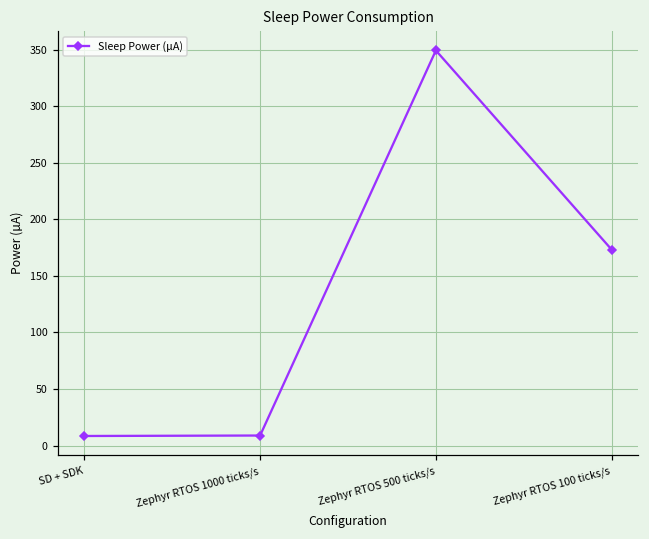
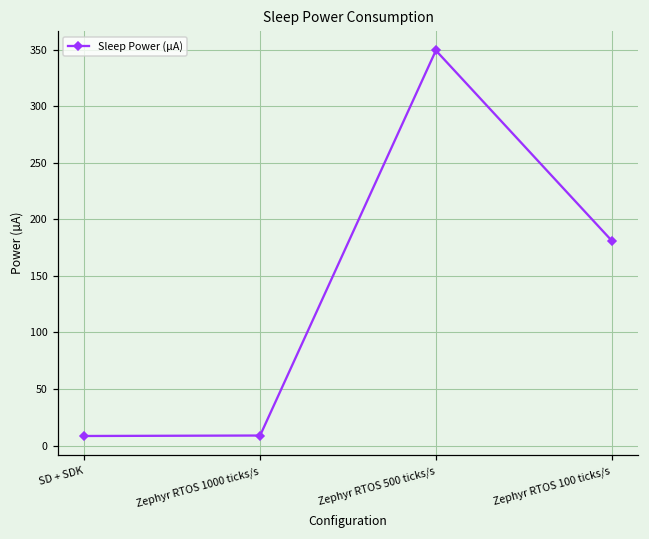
Zephyr RTOS 100 ticks/s: 173 -> 181
